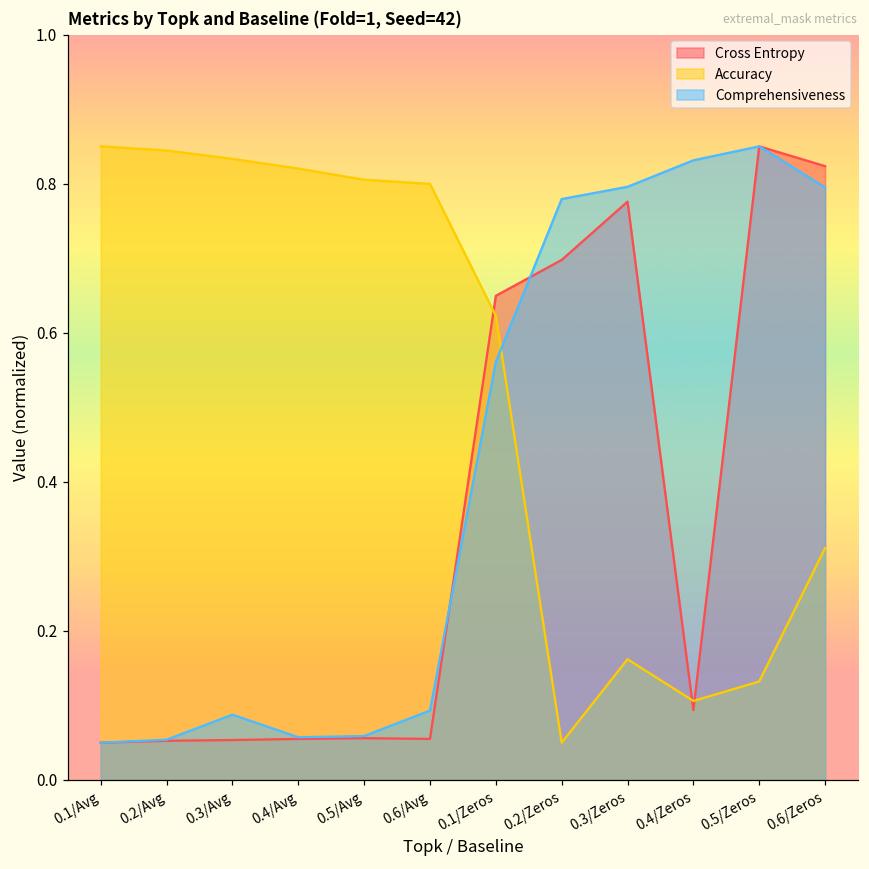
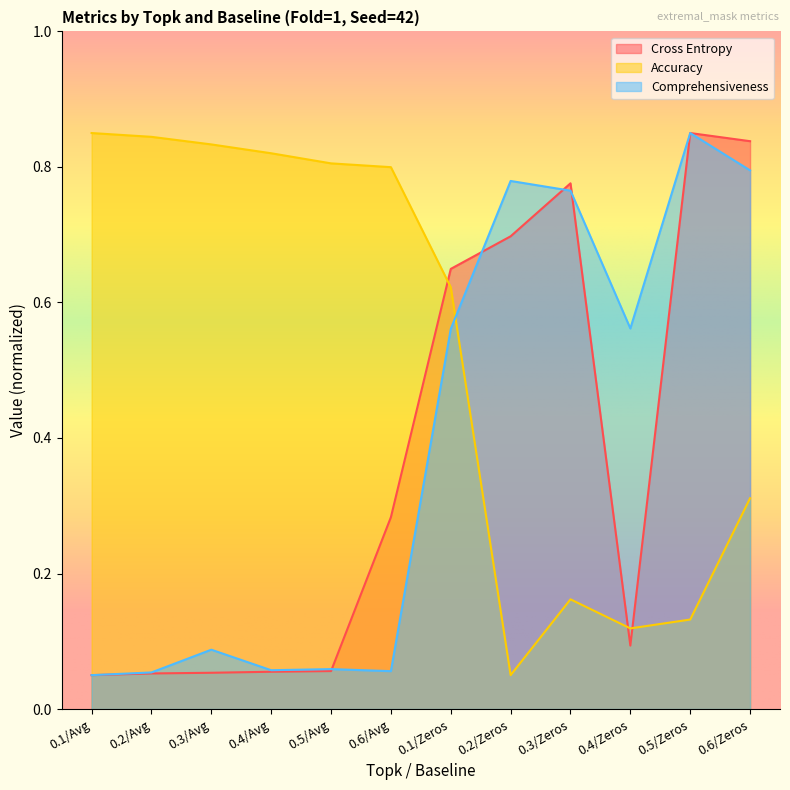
Cross Entropy, 0.6/Avg: 0.06 -> 0.28
Comprehensiveness, 0.6/Avg: 0.09 -> 0.06
Comprehensiveness, 0.3/Zeros: 0.80 -> 0.76
Accuracy, 0.4/Zeros: 0.11 -> 0.12
Comprehensiveness, 0.4/Zeros: 0.83 -> 0.56
Cross Entropy, 0.6/Zeros: 0.82 -> 0.84
